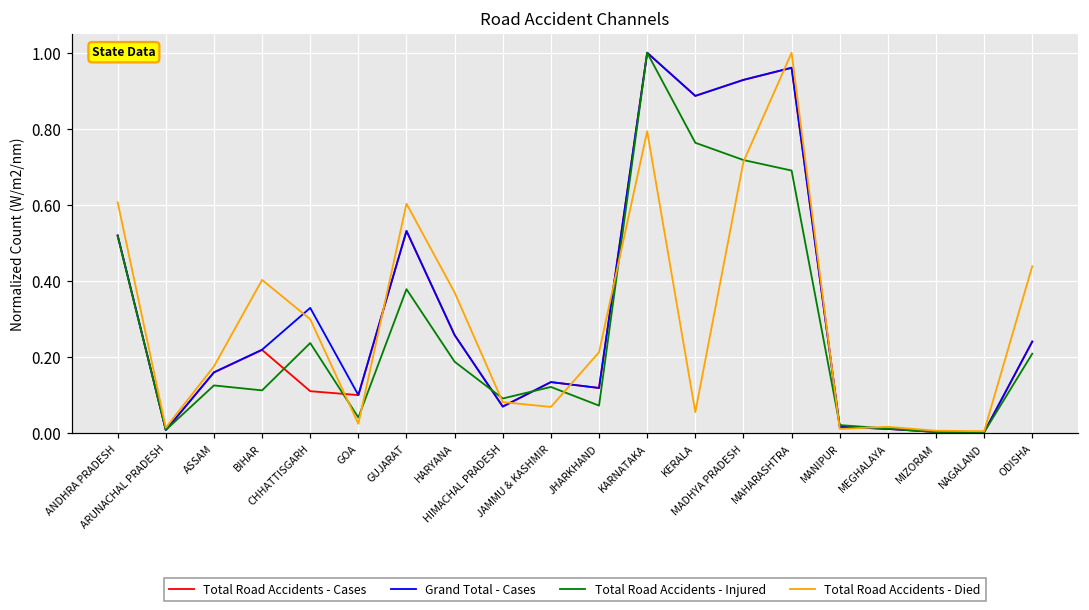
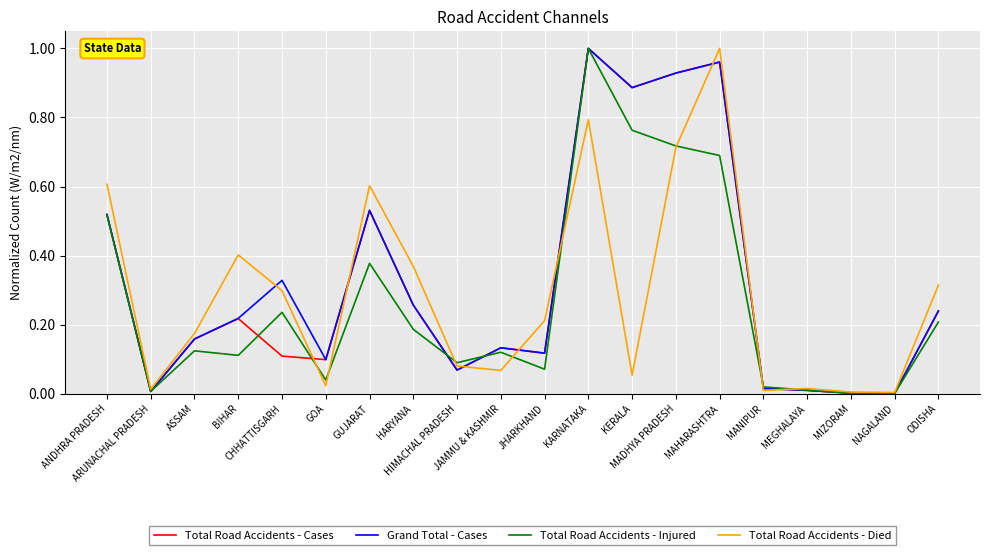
Total Road Accidents - Died, ODISHA: 0.44 -> 0.31
